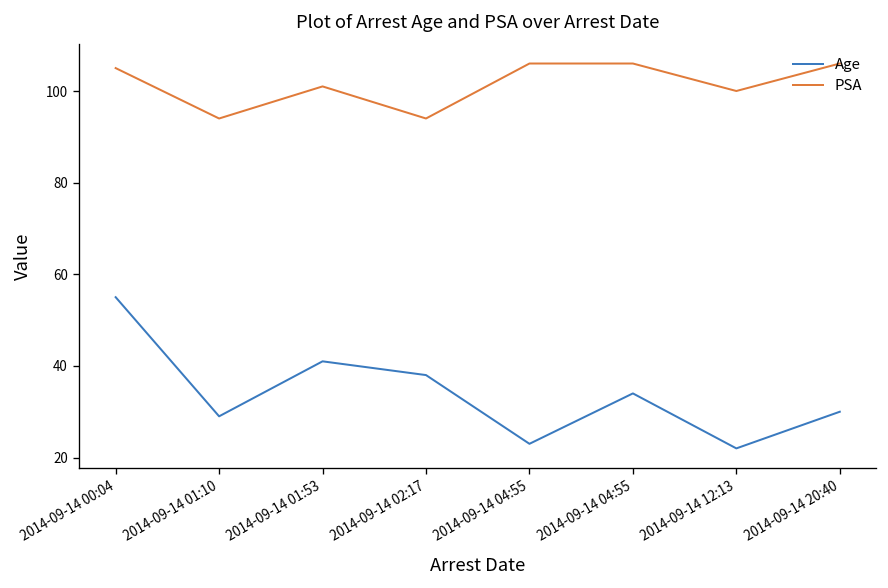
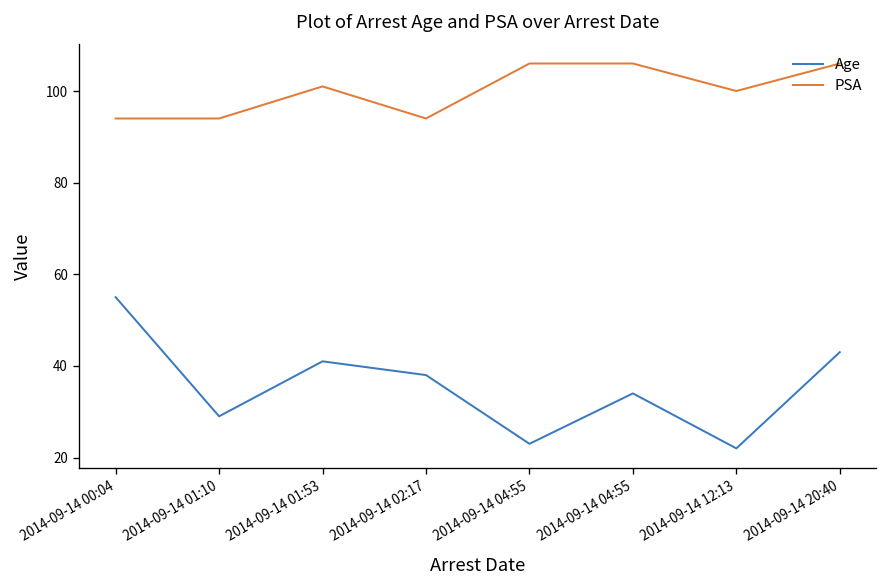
PSA, 2014-09-14 00:04: 105 -> 94
Age, 2014-09-14 20:40: 30 -> 43
